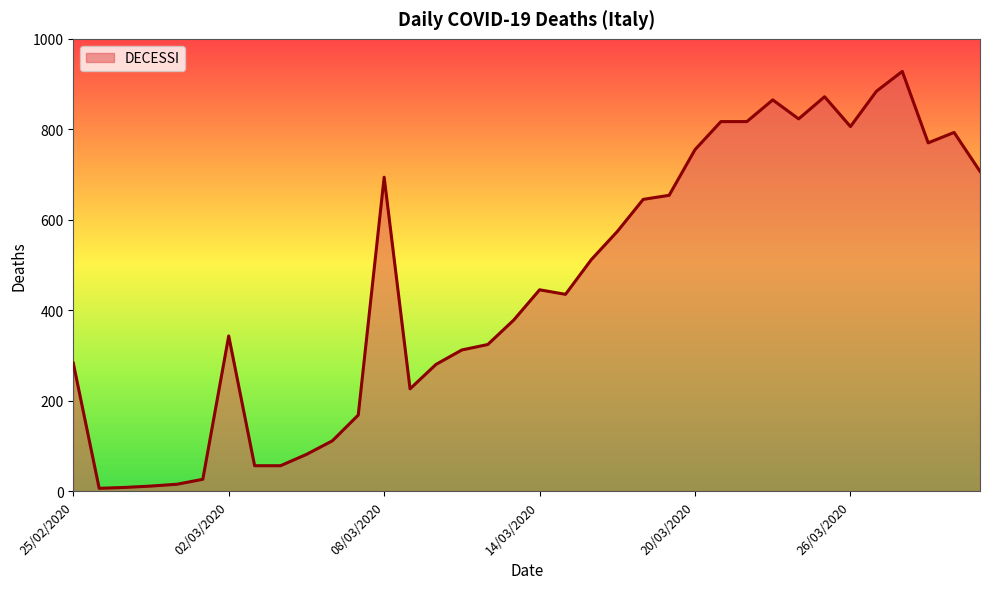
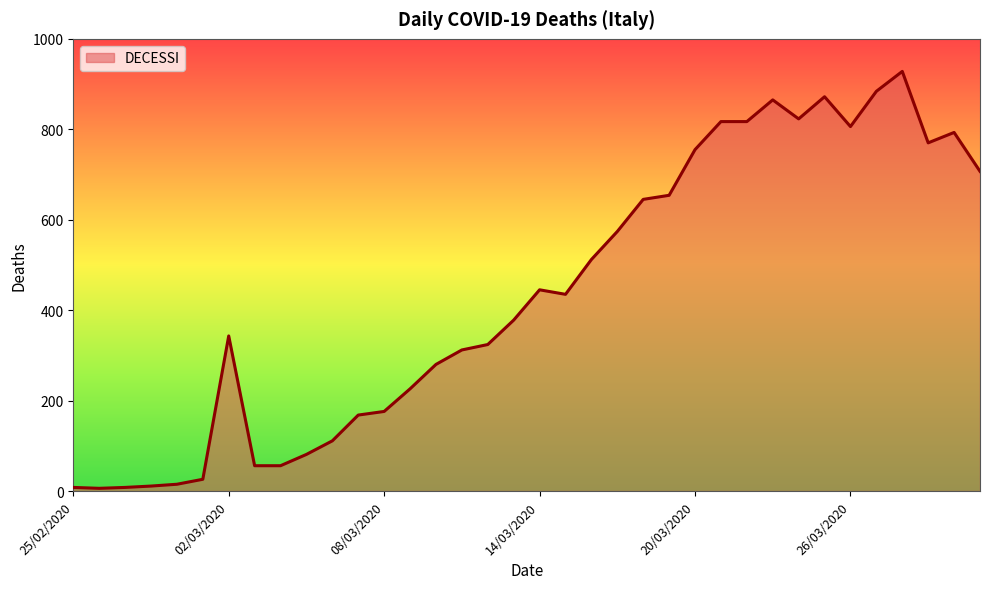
25/02/2020: 280 -> 10
08/03/2020: 690 -> 180
